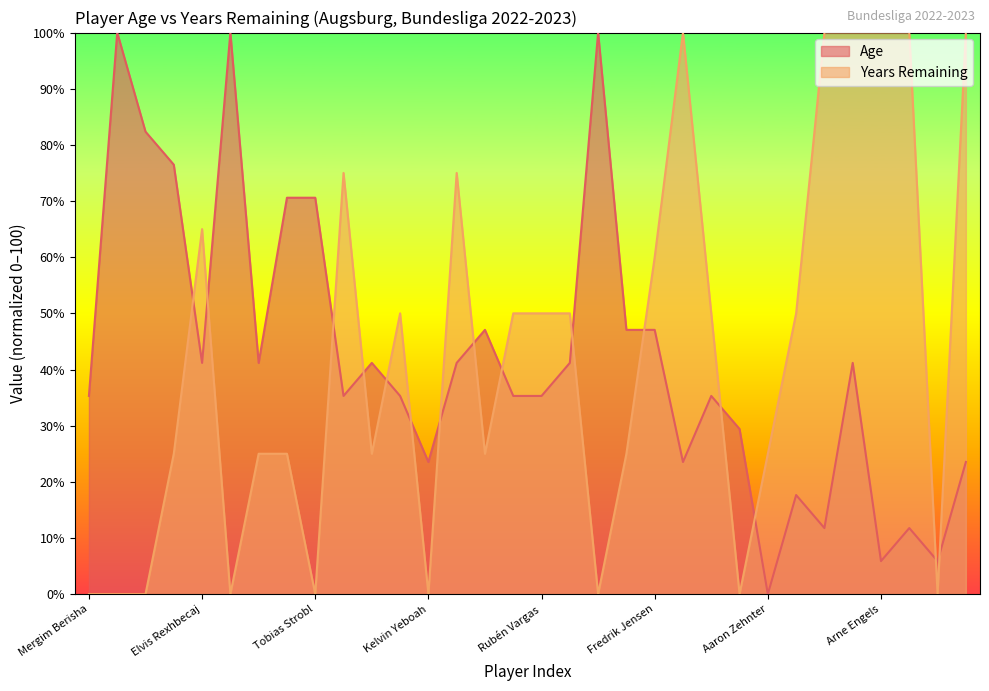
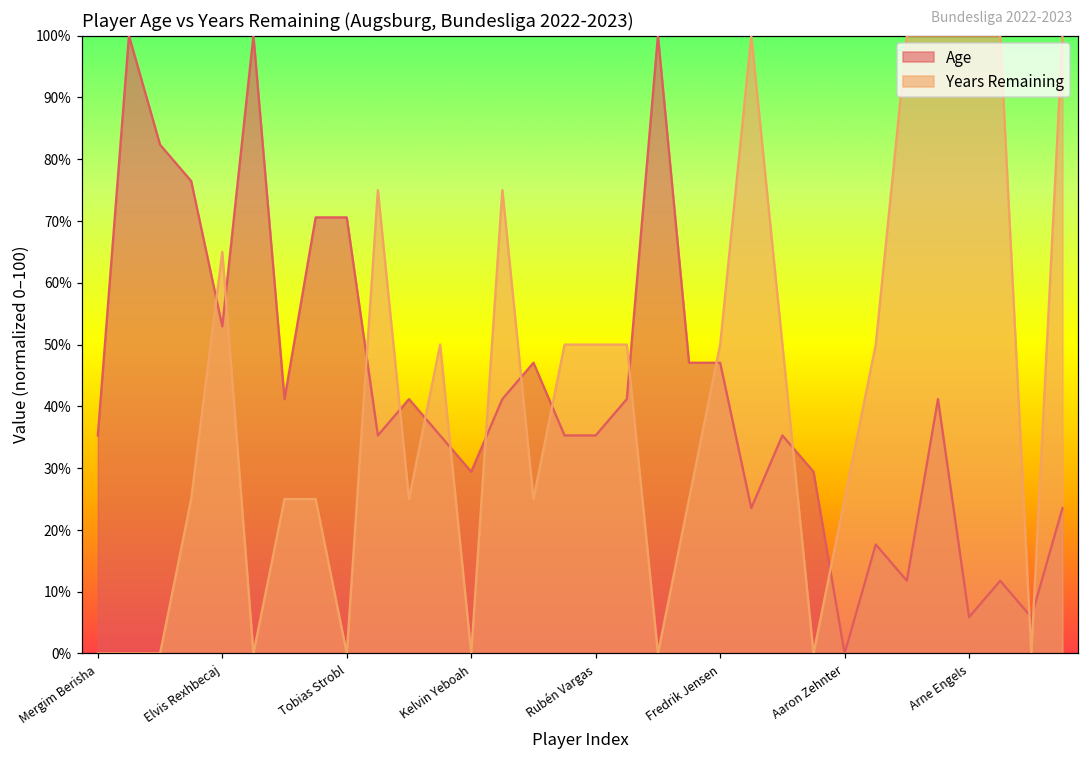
Age, Elvis Rexhbecaj: 41% -> 53%
Age, Kelvin Yeboah: 24% -> 29%
Years Remaining, Fredrik Jensen: 60% -> 50%
